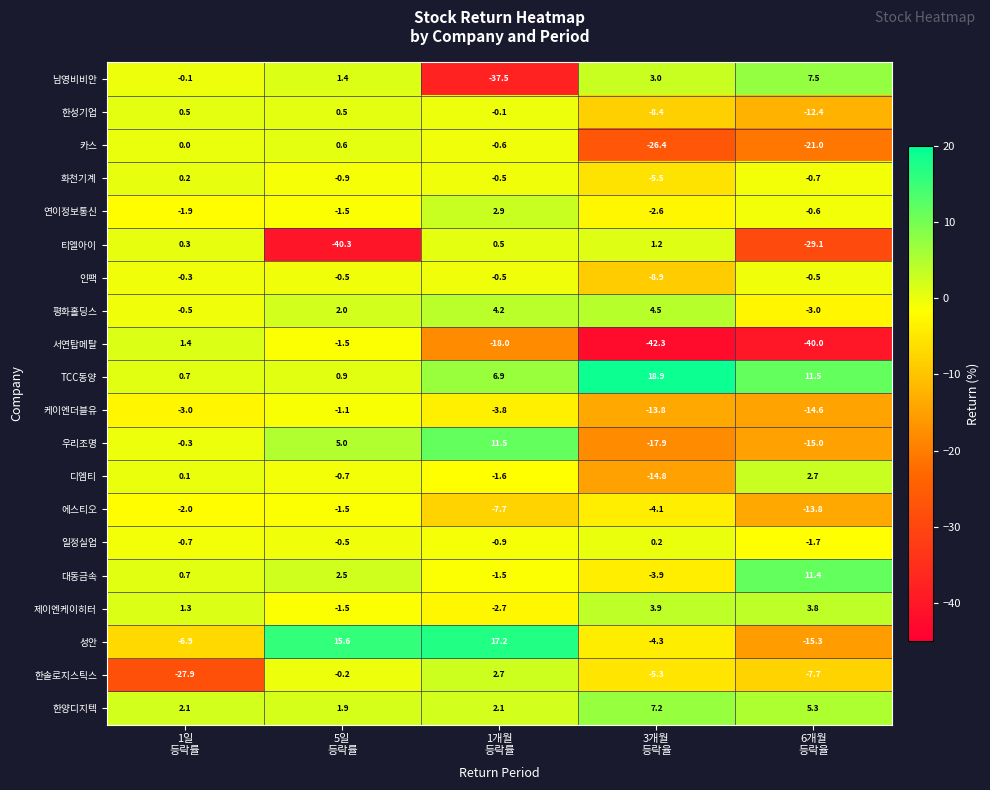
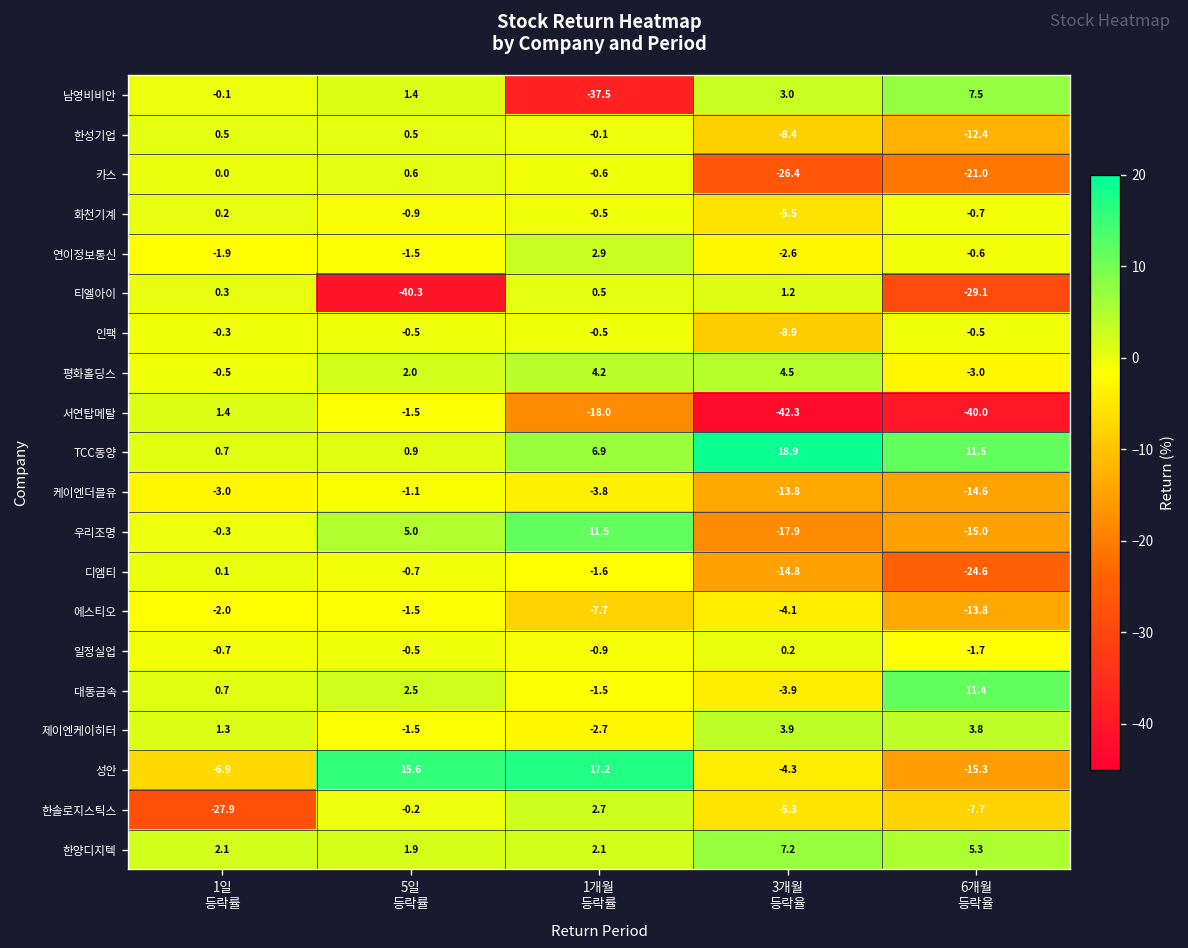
디엠티, 6개월 등락율: 2.7 -> -24.6
